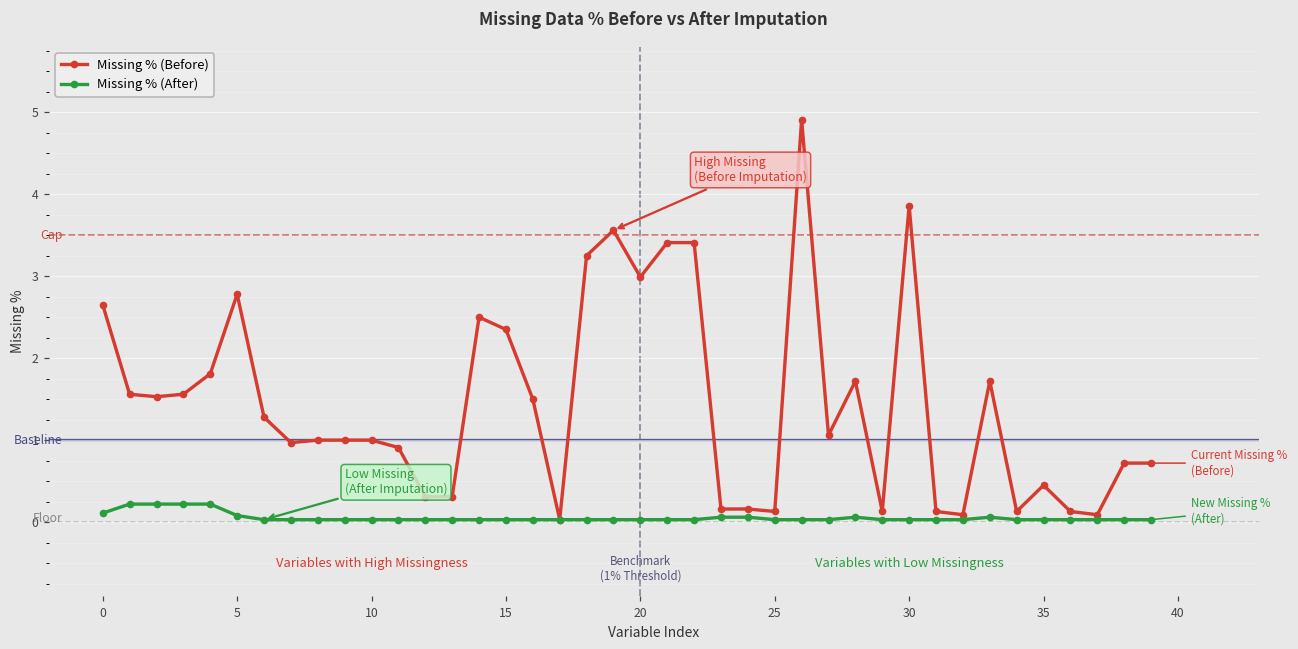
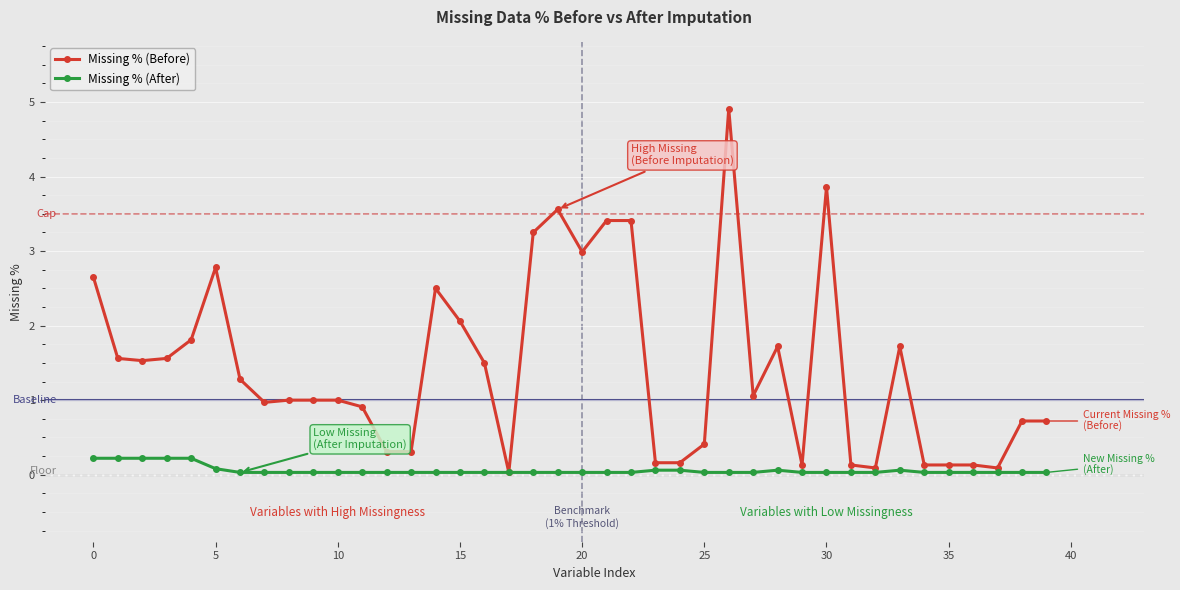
Missing % (After), 0: 0.1 -> 0.2
Missing % (Before), 15: 2.4 -> 2.1
Missing % (Before), 25: 0.1 -> 0.4
Missing % (Before), 35: 0.5 -> 0.1
